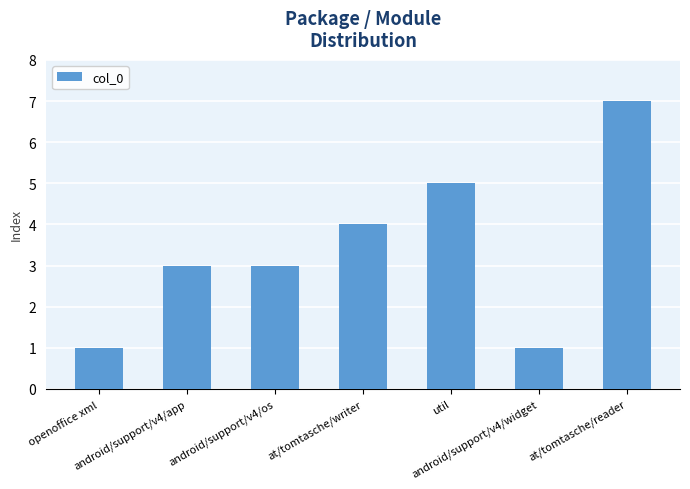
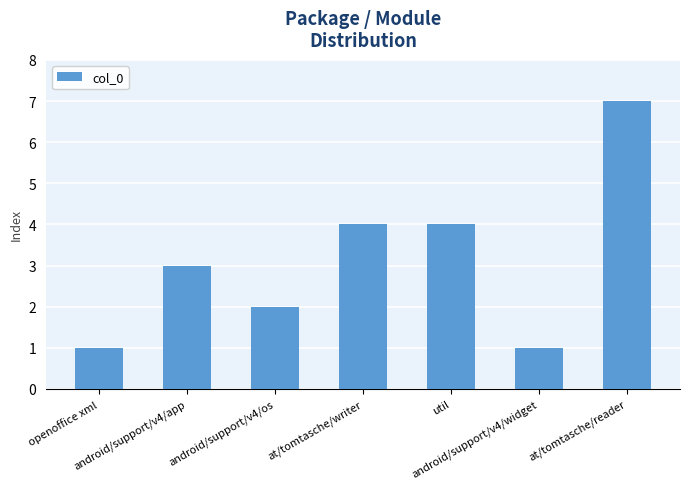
android/support/v4/os: 3 -> 2
util: 5 -> 4
